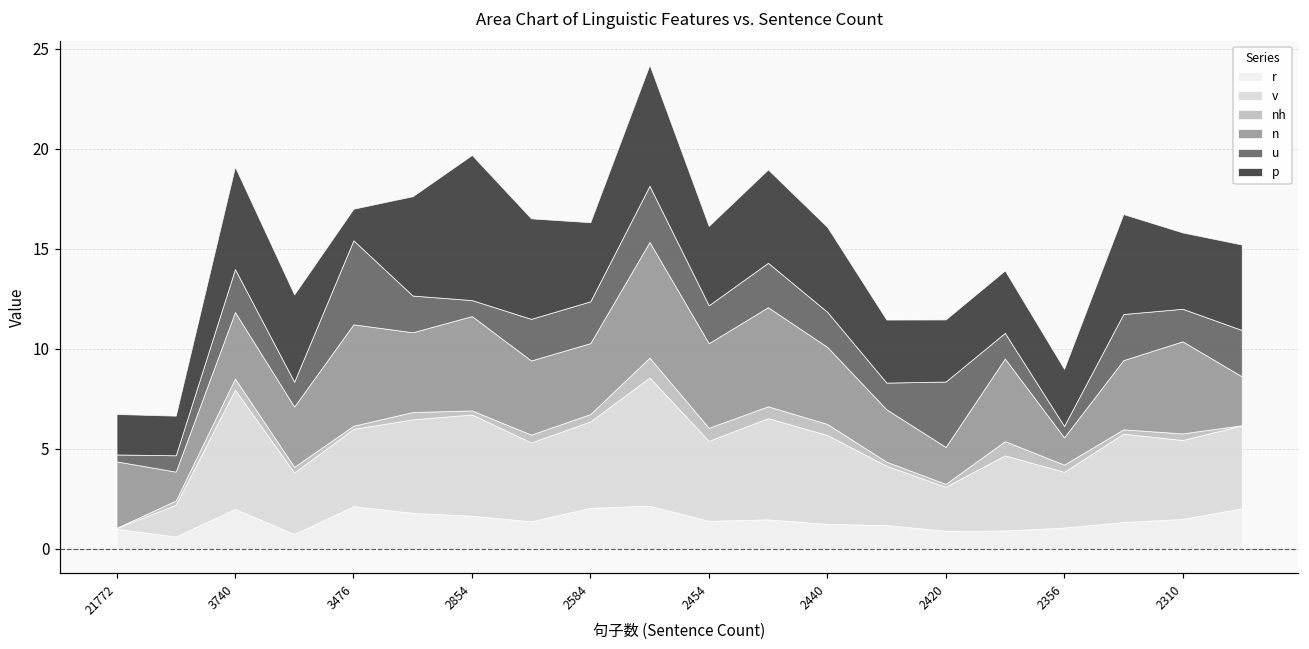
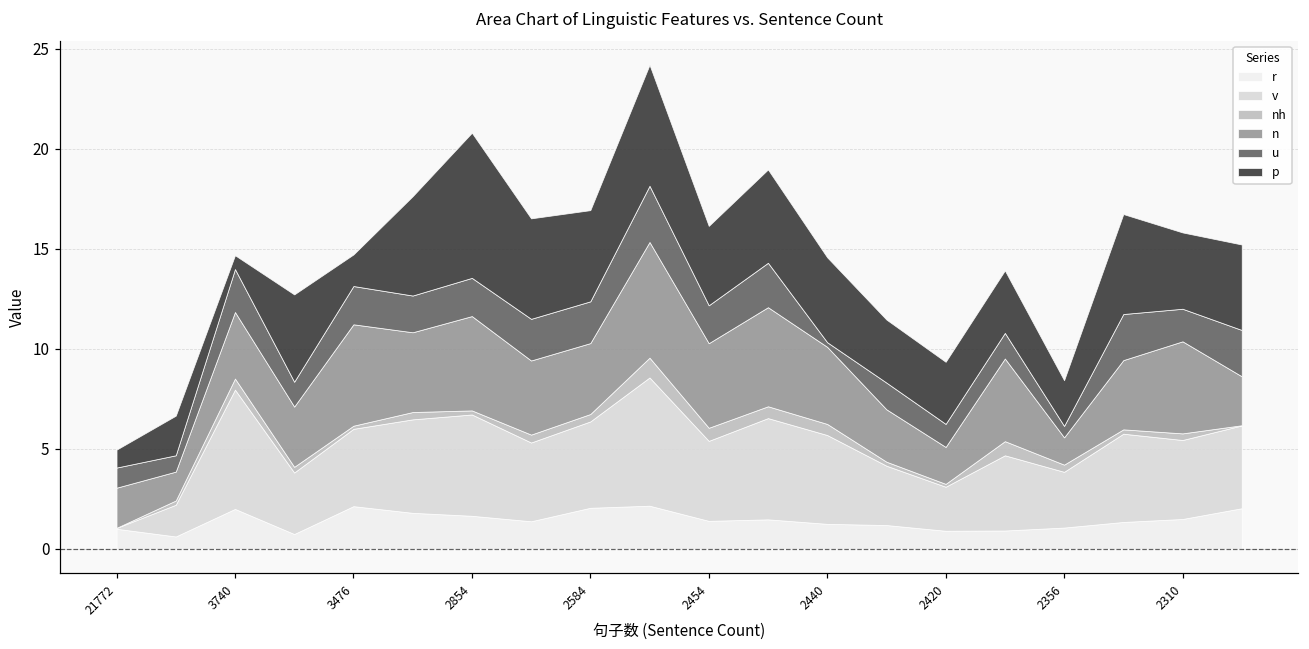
n, 21772: 3.3 -> 2.0
u, 21772: 0.3 -> 1.0
p, 21772: 2.0 -> 0.9
p, 3740: 5.1 -> 0.7
u, 3476: 4.2 -> 1.9
u, 2854: 0.8 -> 1.9
p, 2584: 4.0 -> 4.6
u, 2440: 1.8 -> 0.2
u, 2420: 3.3 -> 1.2
p, 2356: 2.9 -> 2.3
